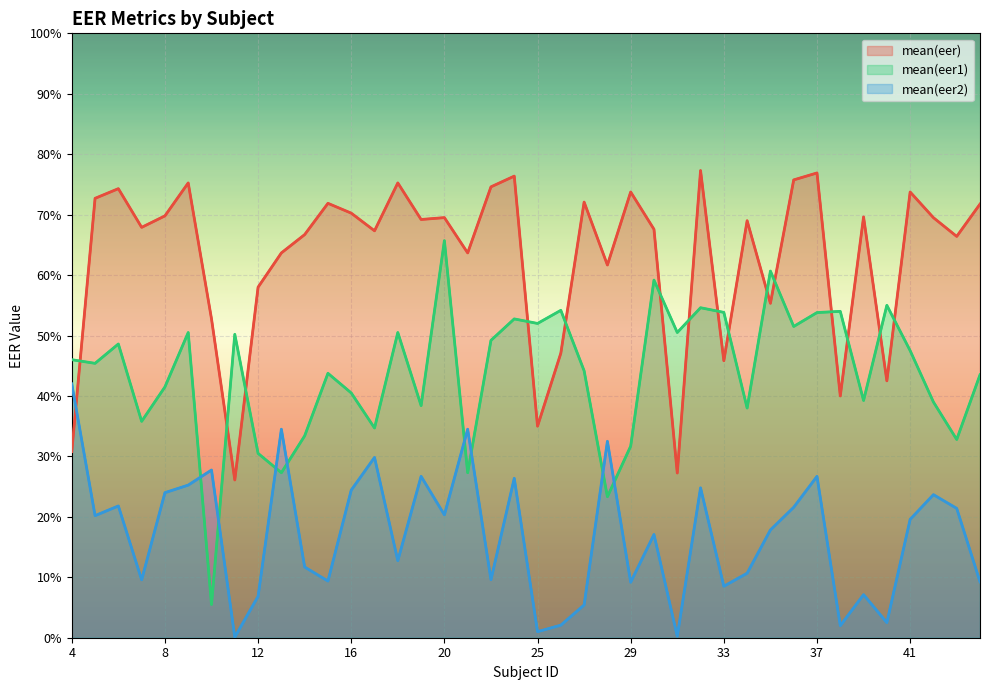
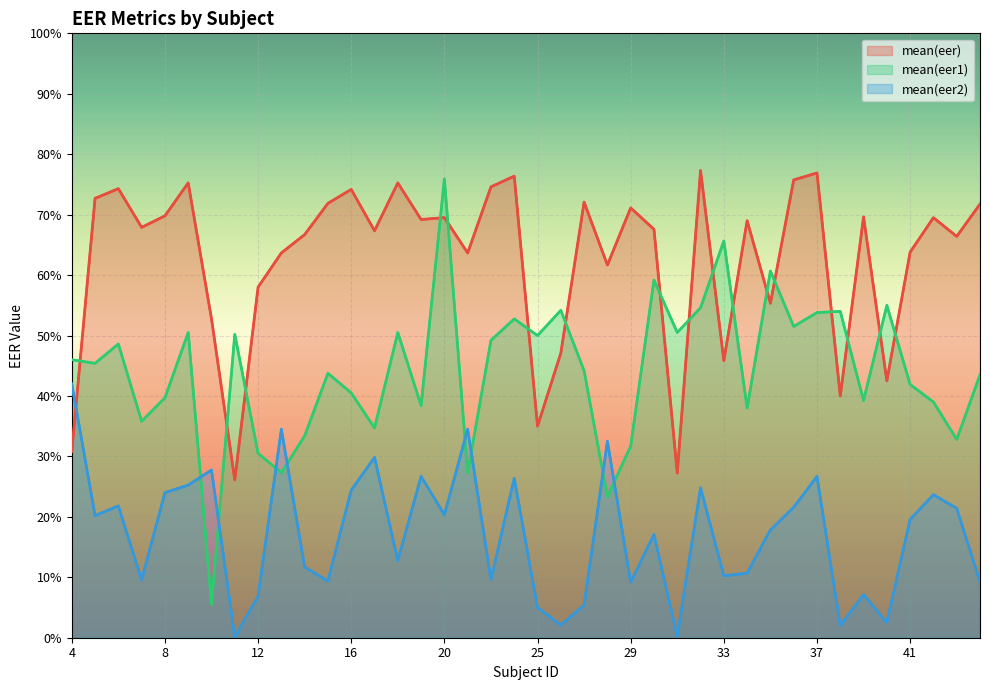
mean(eer1), 8: 42% -> 40%
mean(eer), 16: 70% -> 74%
mean(eer1), 20: 66% -> 76%
mean(eer1), 25: 52% -> 50%
mean(eer2), 25: 1% -> 5%
mean(eer), 29: 74% -> 71%
mean(eer1), 33: 54% -> 66%
mean(eer2), 33: 9% -> 10%
mean(eer), 41: 74% -> 64%
mean(eer1), 41: 48% -> 42%
